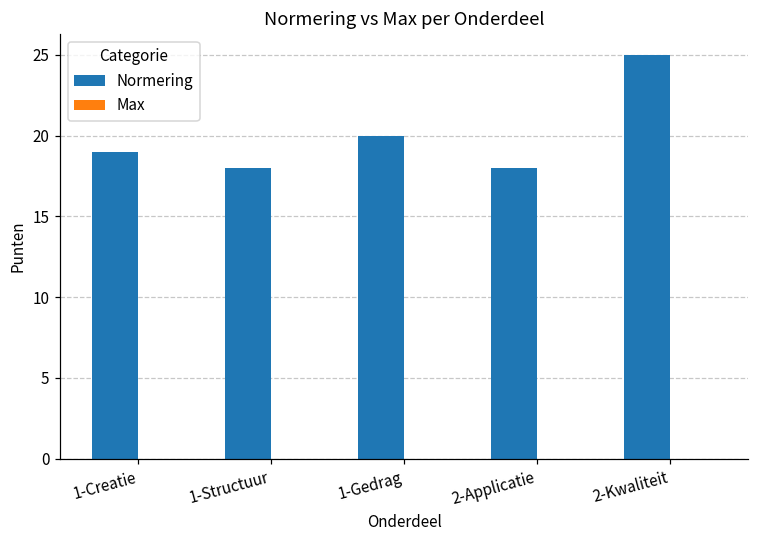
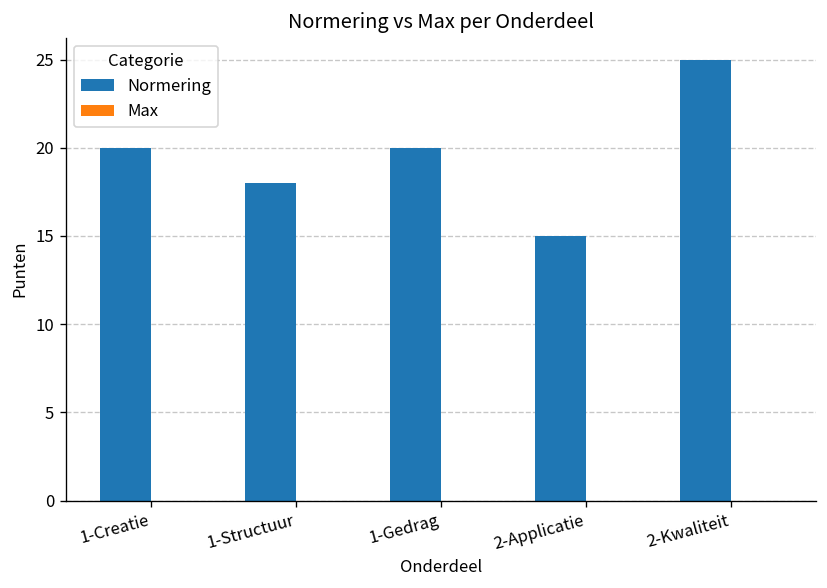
Normering, 1-Creatie: 19 -> 20
Normering, 2-Applicatie: 18 -> 15
